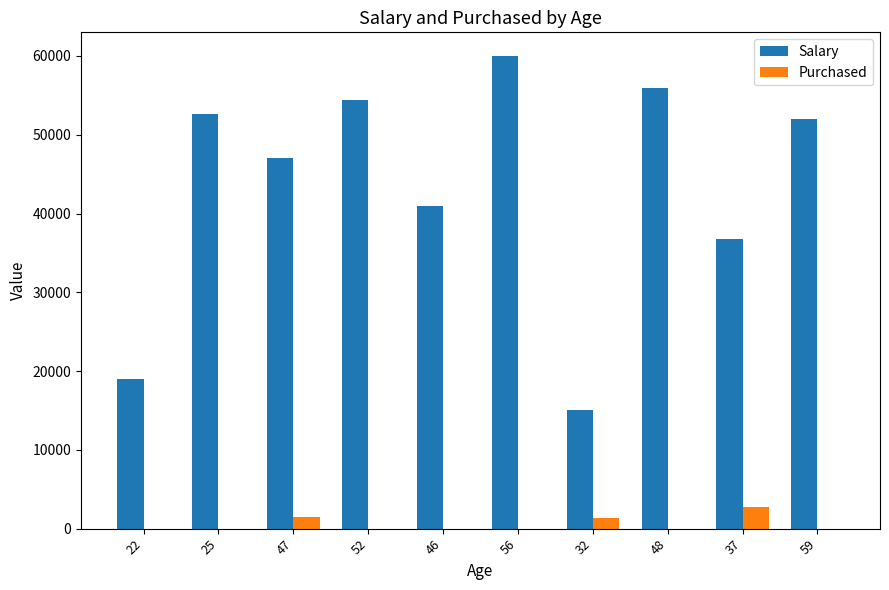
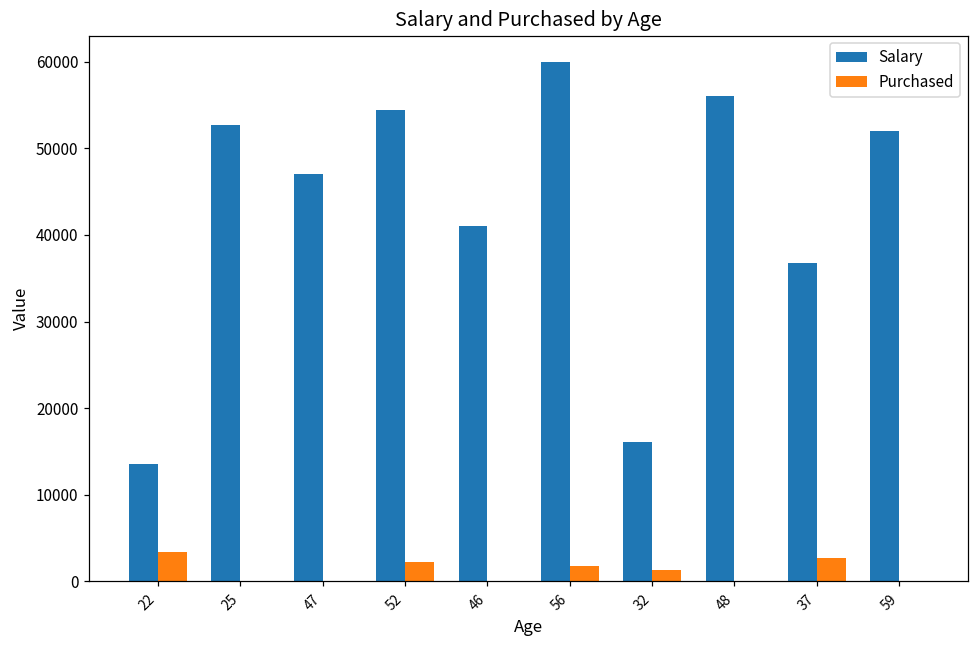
Salary, 22: 19000 -> 14000
Purchased, 22: 0 -> 3000
Purchased, 47: 1000 -> 0
Purchased, 52: 0 -> 2000
Purchased, 56: 0 -> 2000
Salary, 32: 15000 -> 16000
